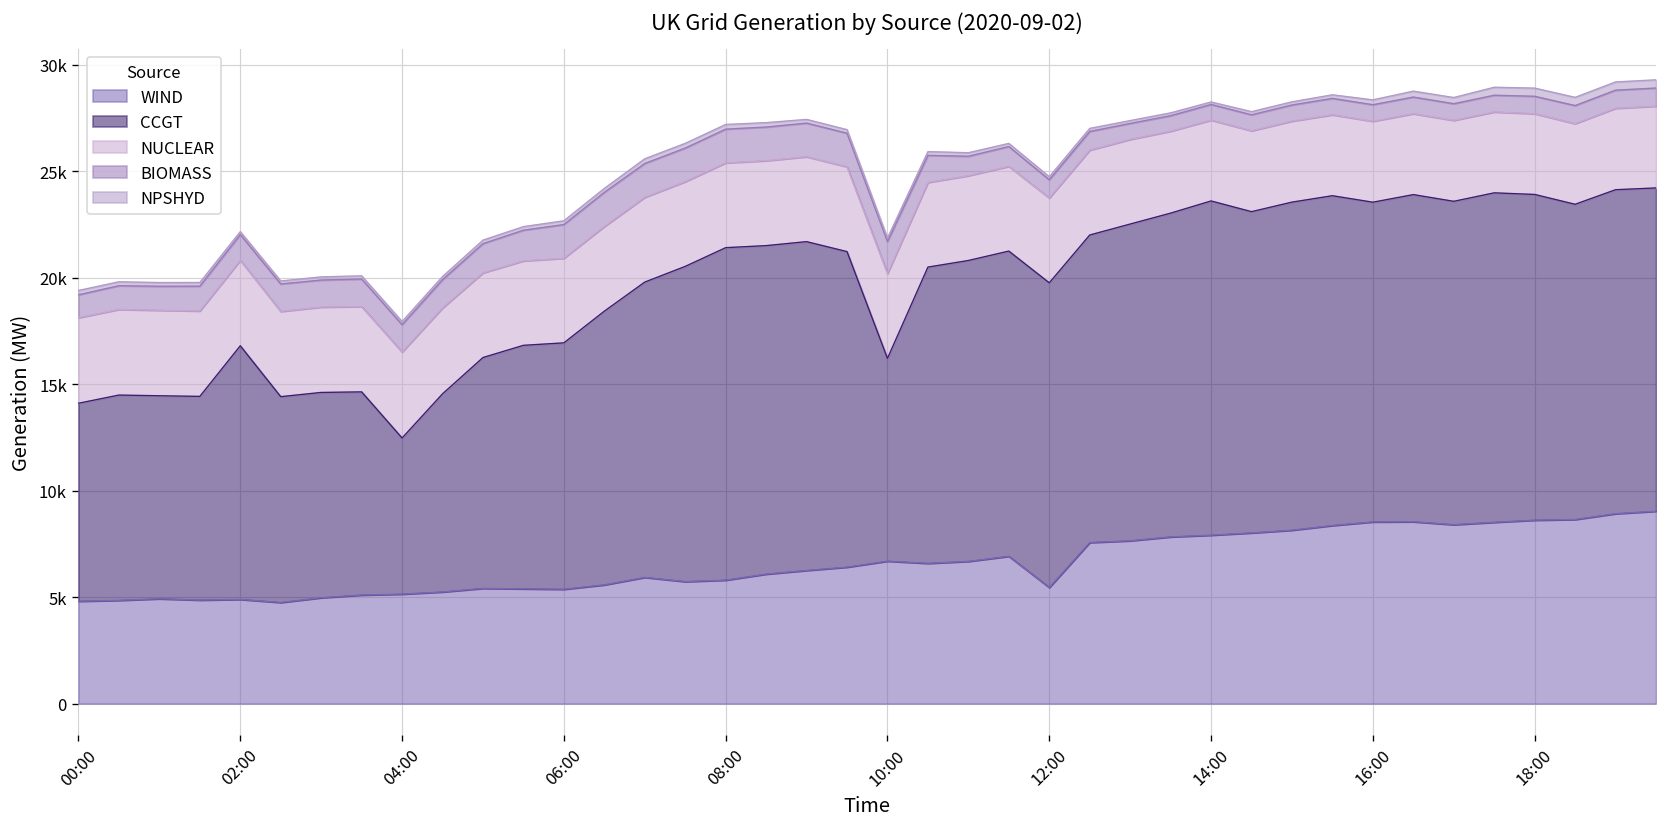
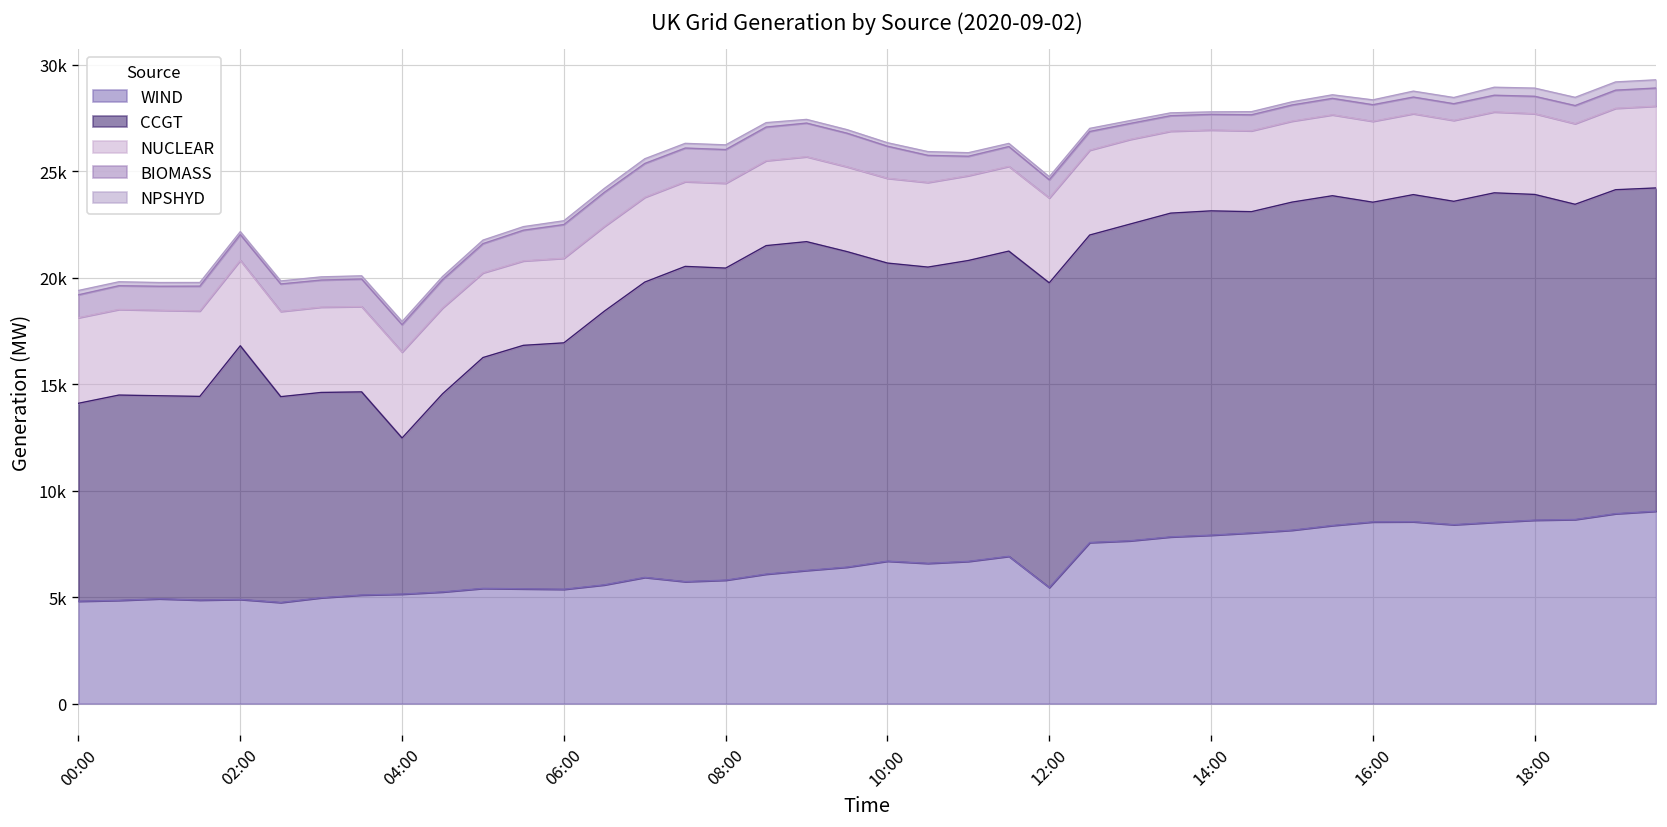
CCGT, 08:00: 15600 -> 14600
CCGT, 10:00: 9500 -> 14000
CCGT, 14:00: 15700 -> 15200
